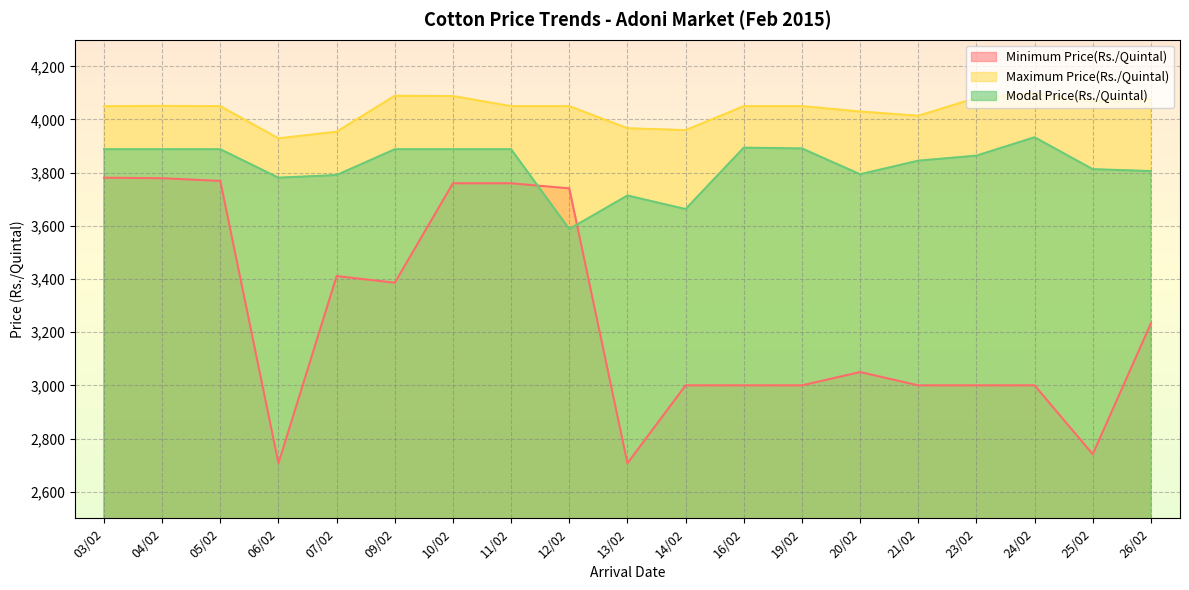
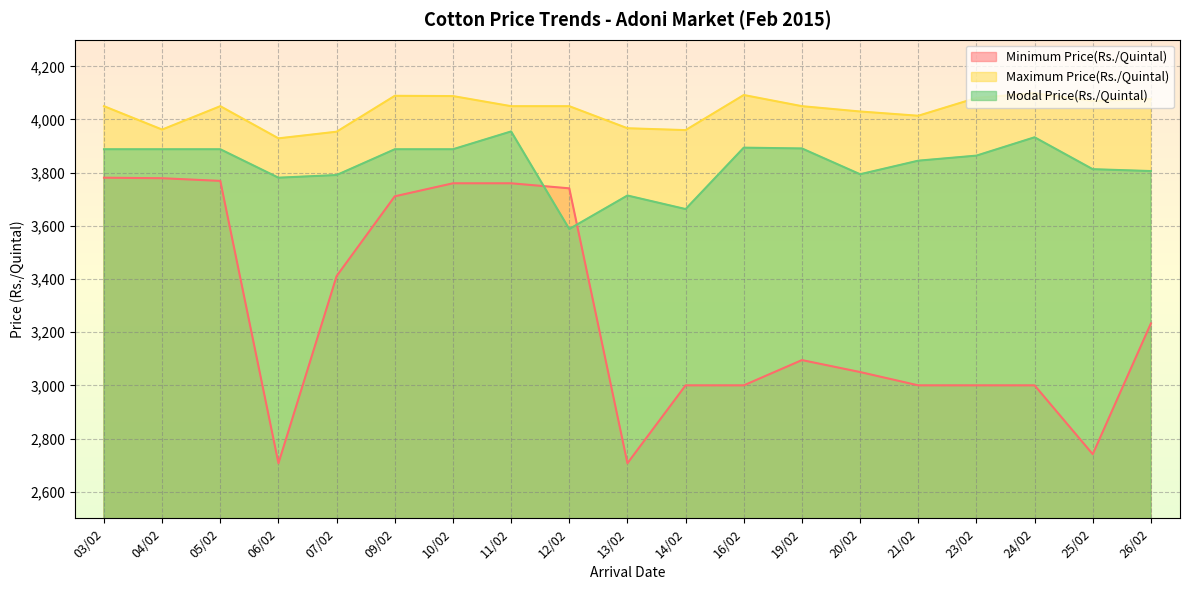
Maximum Price(Rs./Quintal), 04/02: 4,050 -> 3,960
Minimum Price(Rs./Quintal), 09/02: 3,390 -> 3,710
Modal Price(Rs./Quintal), 11/02: 3,890 -> 3,960
Maximum Price(Rs./Quintal), 16/02: 4,050 -> 4,090
Minimum Price(Rs./Quintal), 19/02: 3,000 -> 3,100
